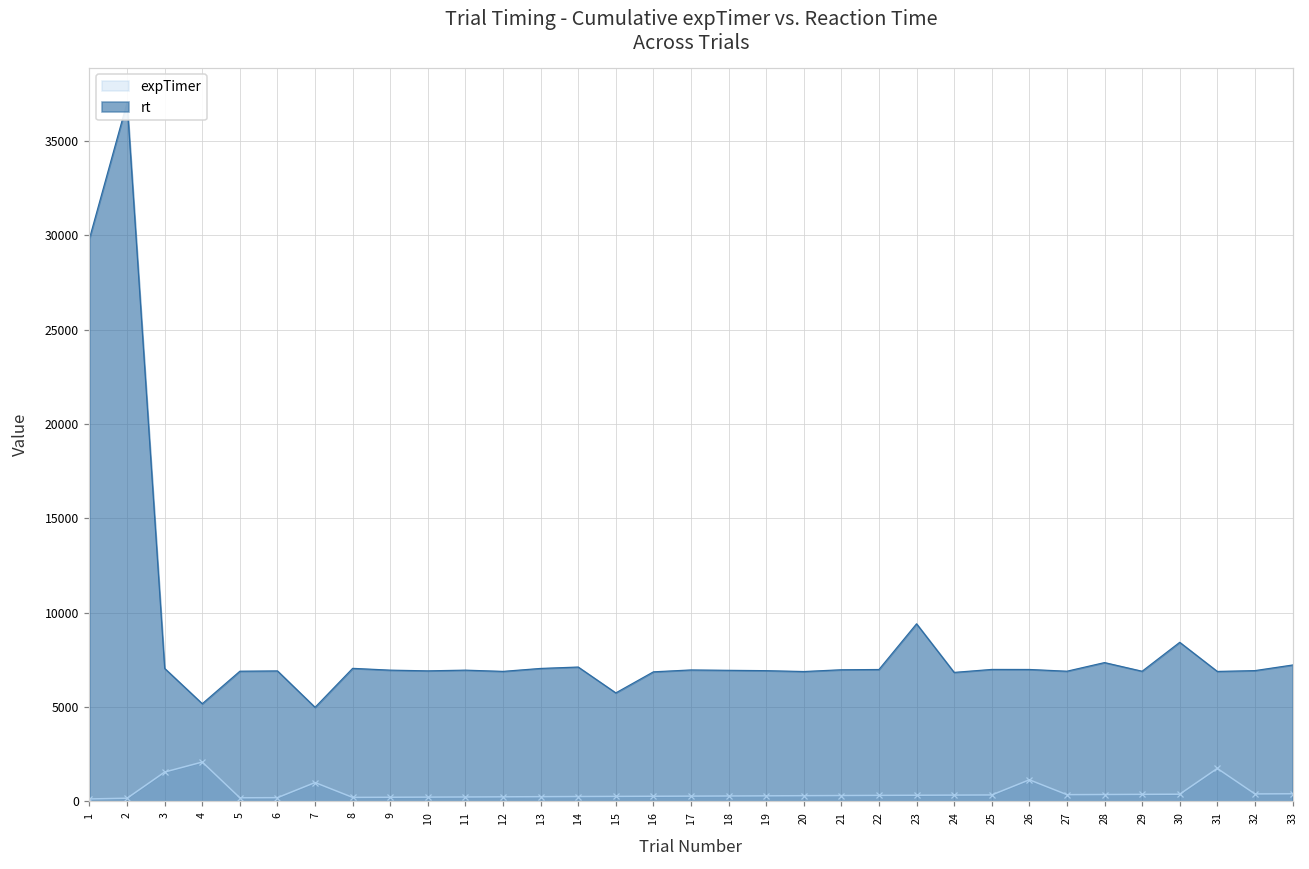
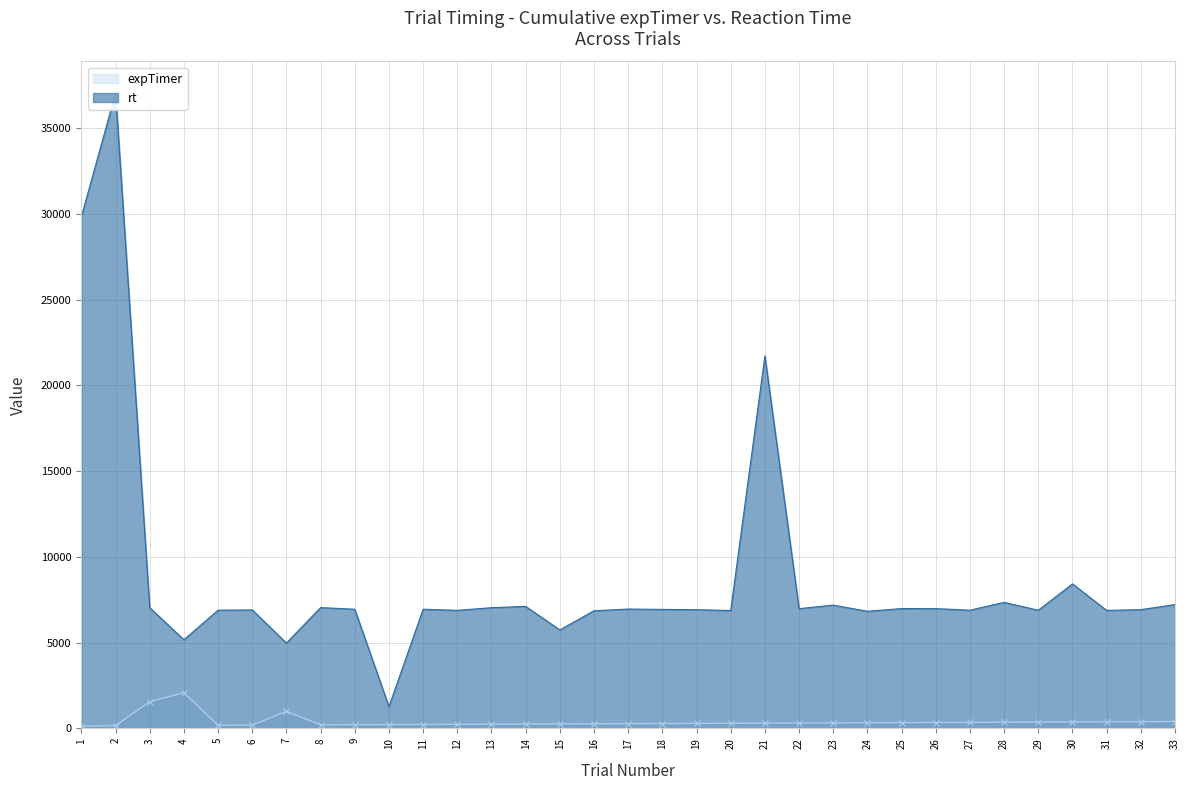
rt, 10: 6900 -> 1300
rt, 21: 7000 -> 21700
rt, 23: 9400 -> 7200
expTimer, 26: 1100 -> 300
expTimer, 31: 1700 -> 400
